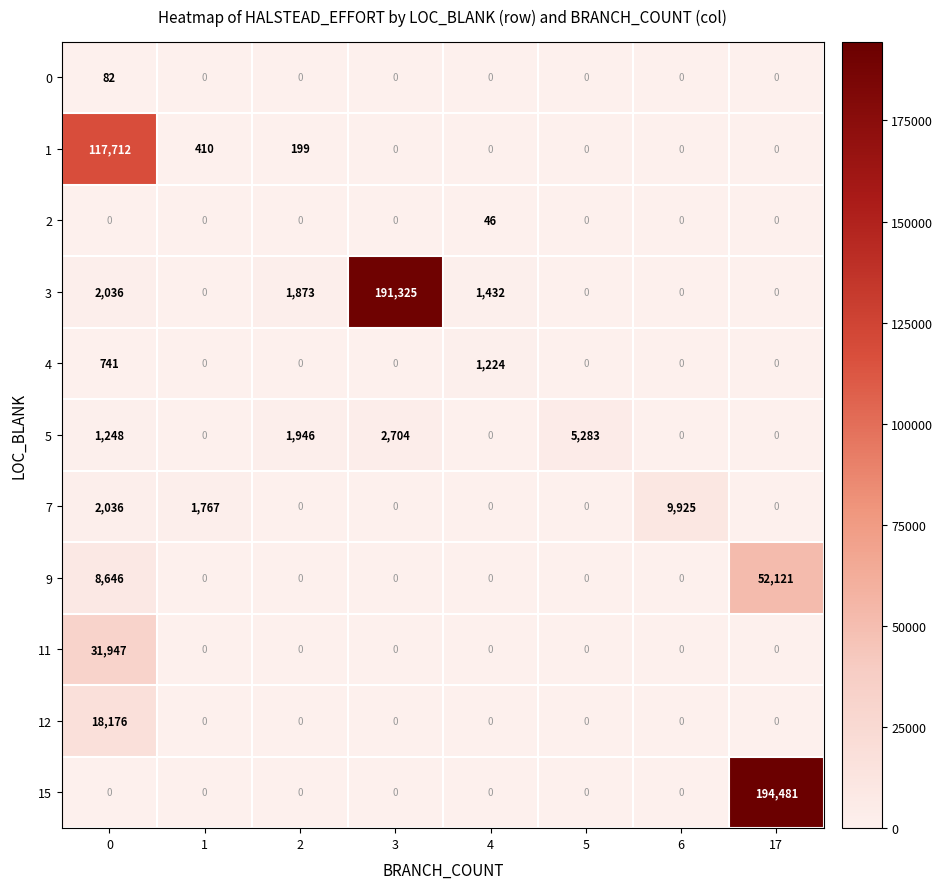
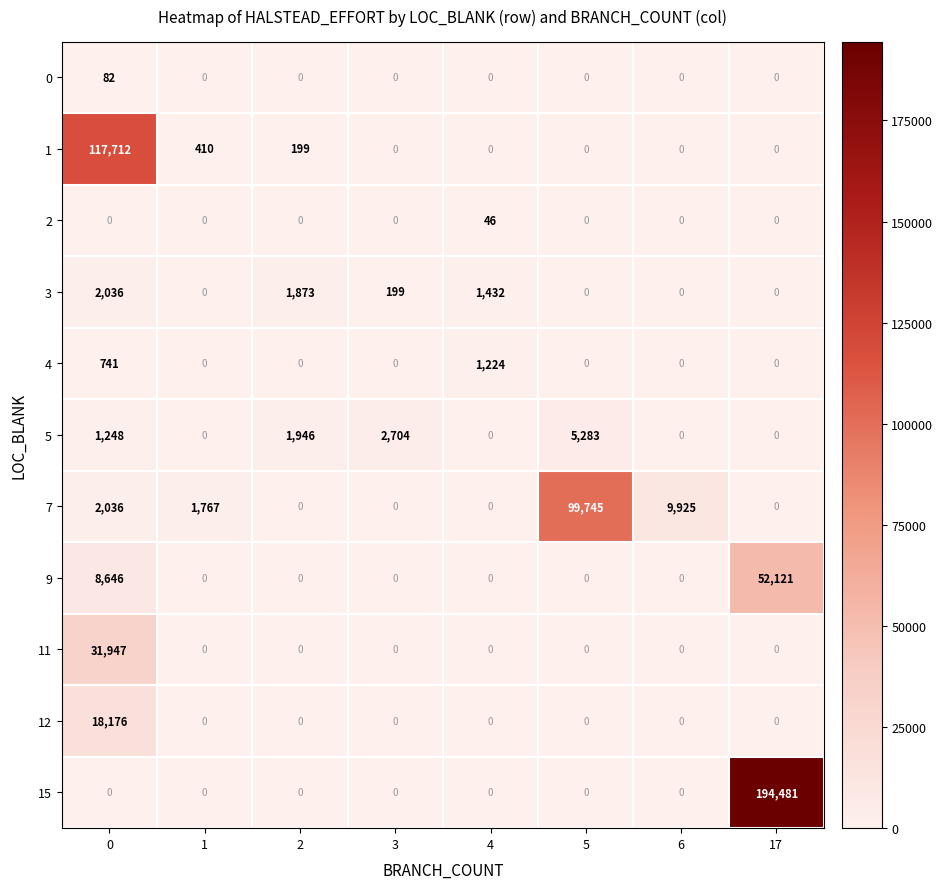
3, 3: 191,325 -> 199
7, 5: 0 -> 99,745
